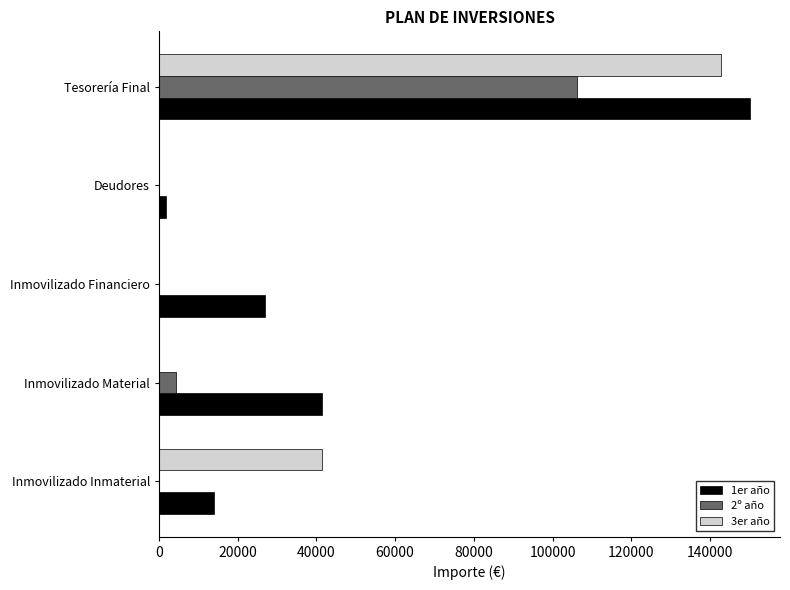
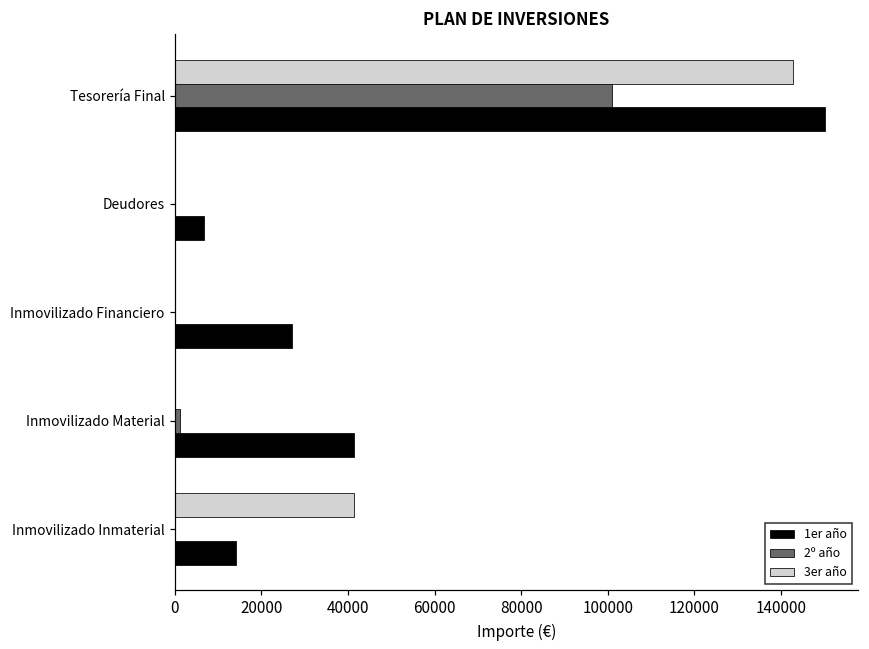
2º año, Tesorería Final: 106000 -> 101000
1er año, Deudores: 2000 -> 7000
2º año, Inmovilizado Material: 4000 -> 1000
